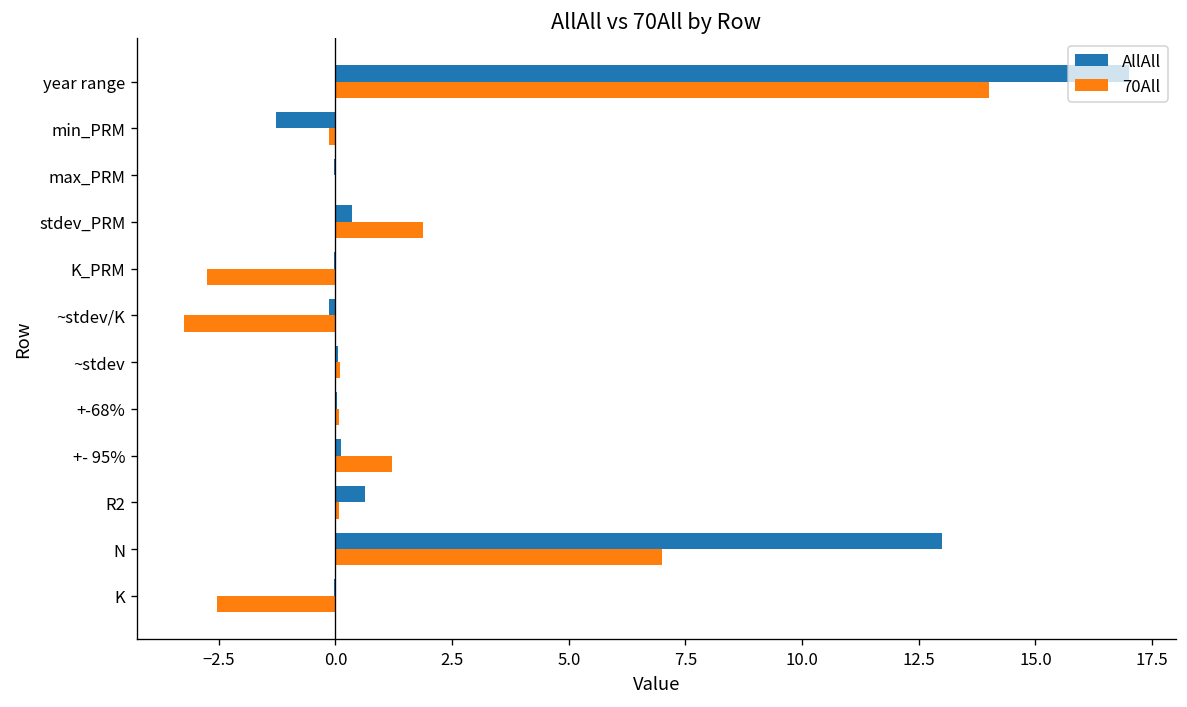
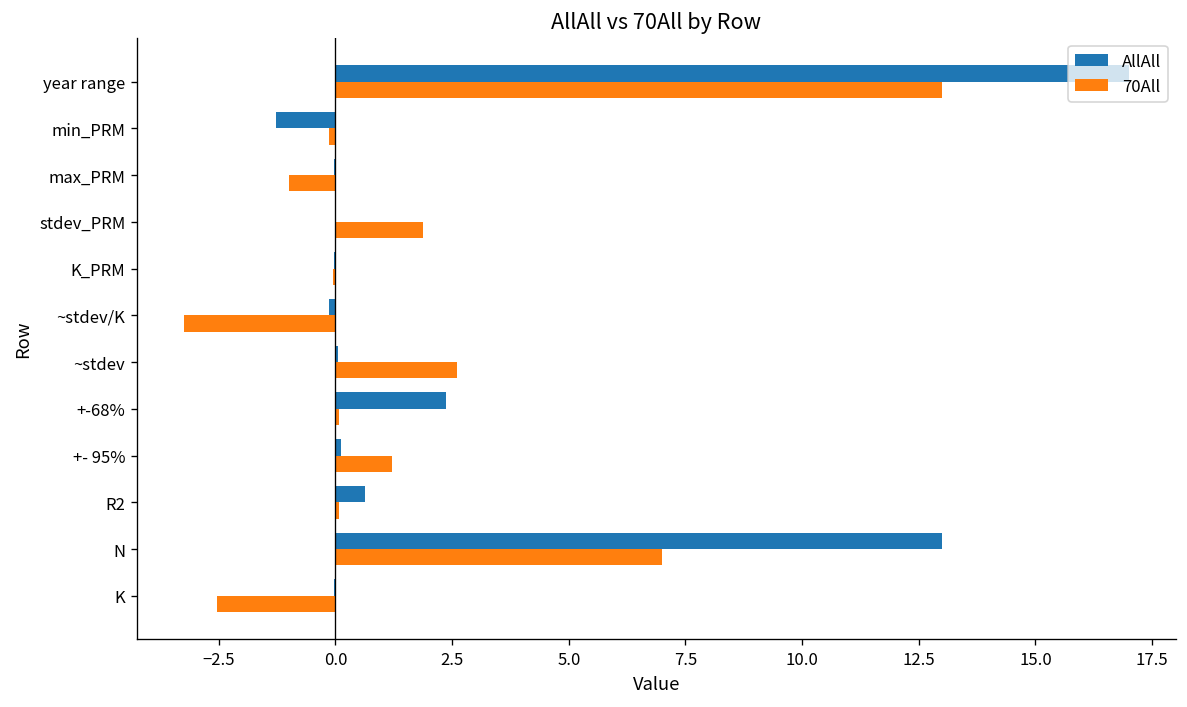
70All, year range: 14 -> 13
70All, max_PRM: 0 -> -1
AllAll, stdev_PRM: 0.3 -> 0.0
70All, K_PRM: -2.8 -> 0.0
70All, ~stdev: 0.1 -> 2.6
AllAll, +-68%: 0.0 -> 2.4
